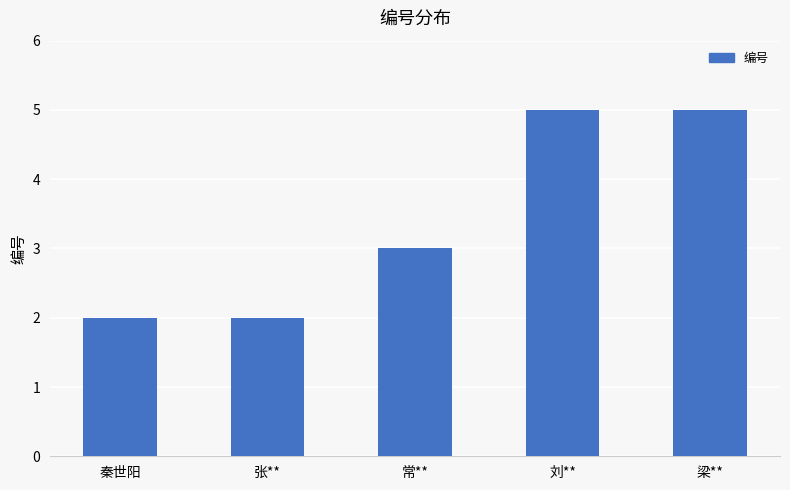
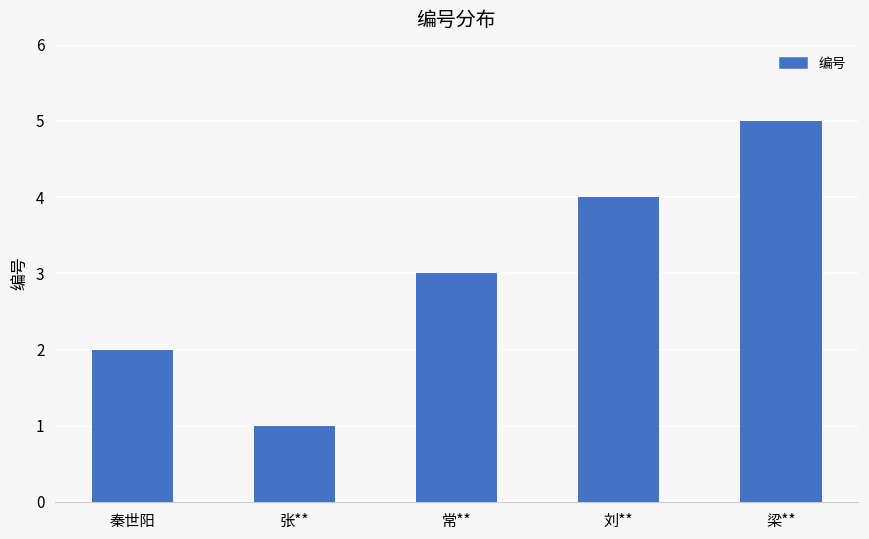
张**: 2 -> 1
刘**: 5 -> 4
